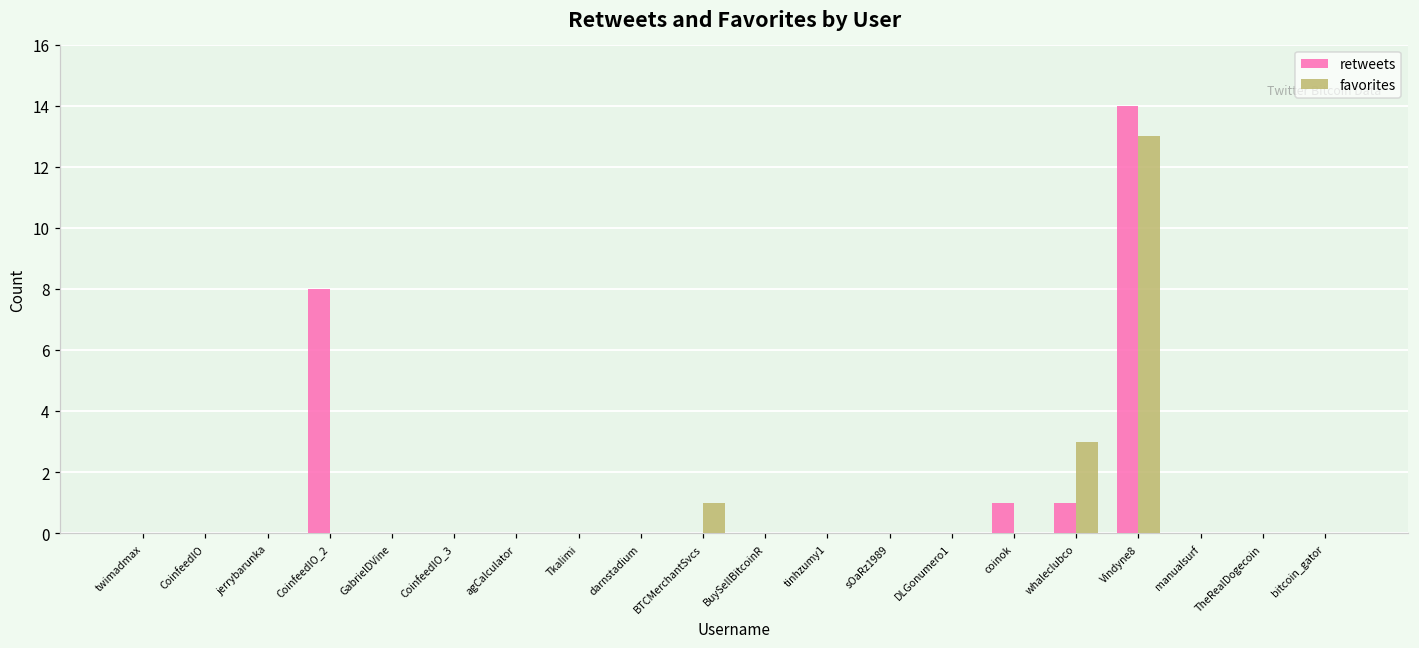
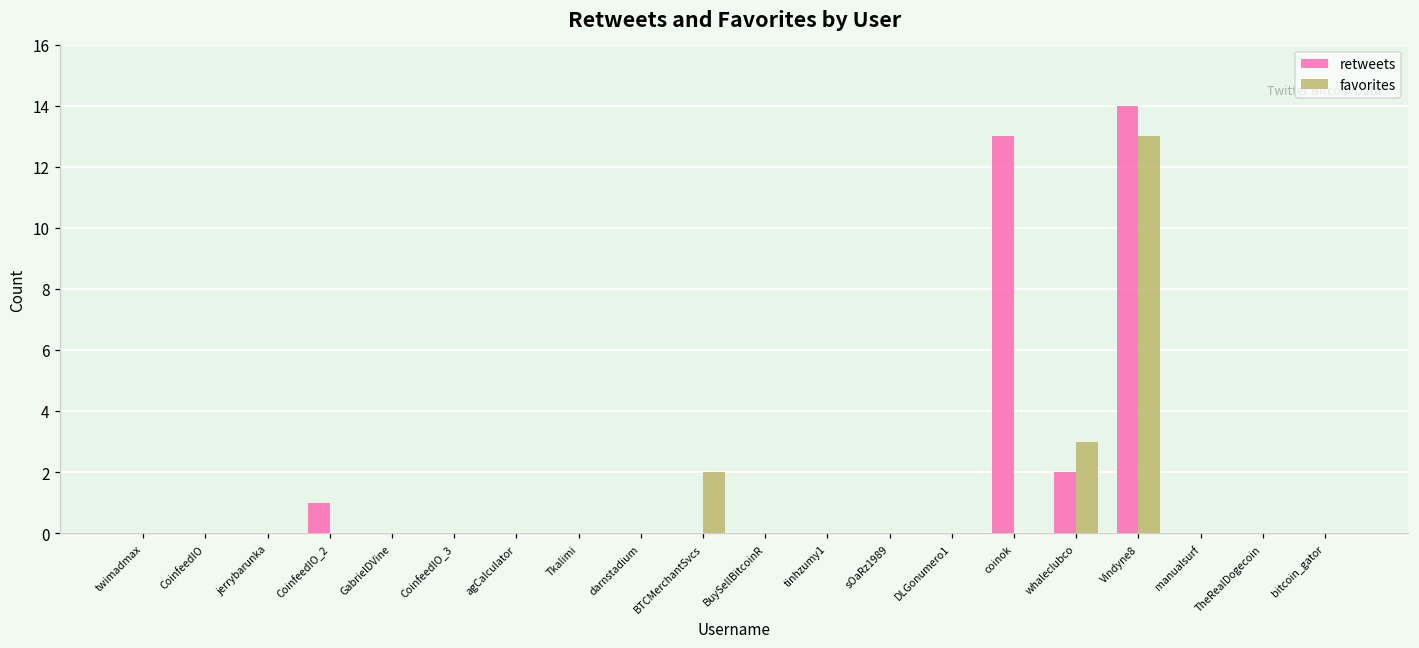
retweets, CoinfeedIO_2: 8 -> 1
favorites, BTCMerchantSvcs: 1 -> 2
retweets, coinok: 1 -> 13
retweets, whaleclubco: 1 -> 2
